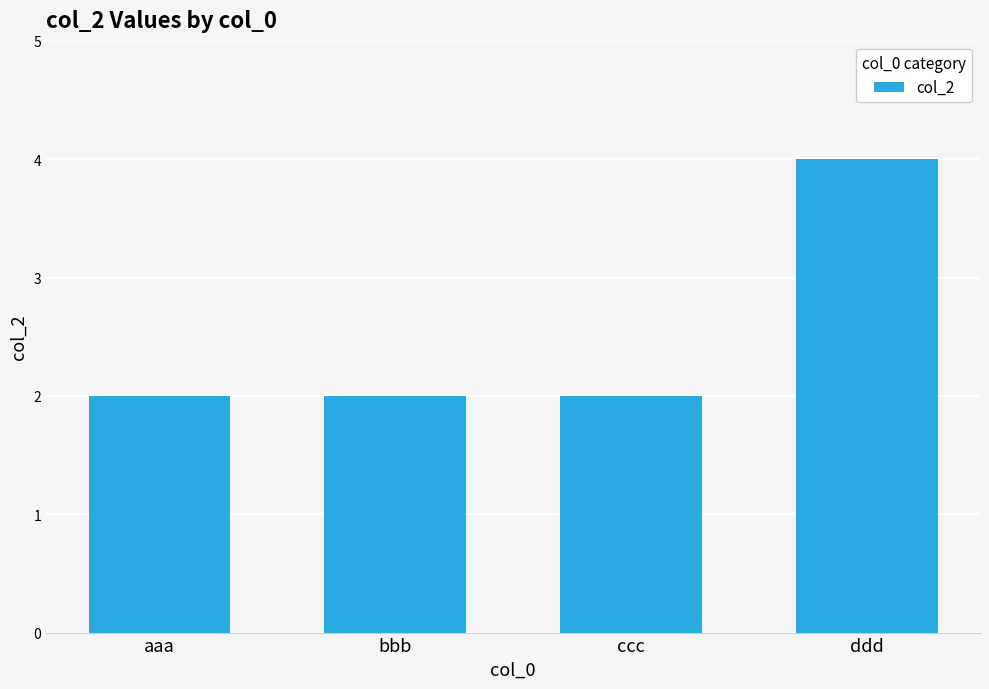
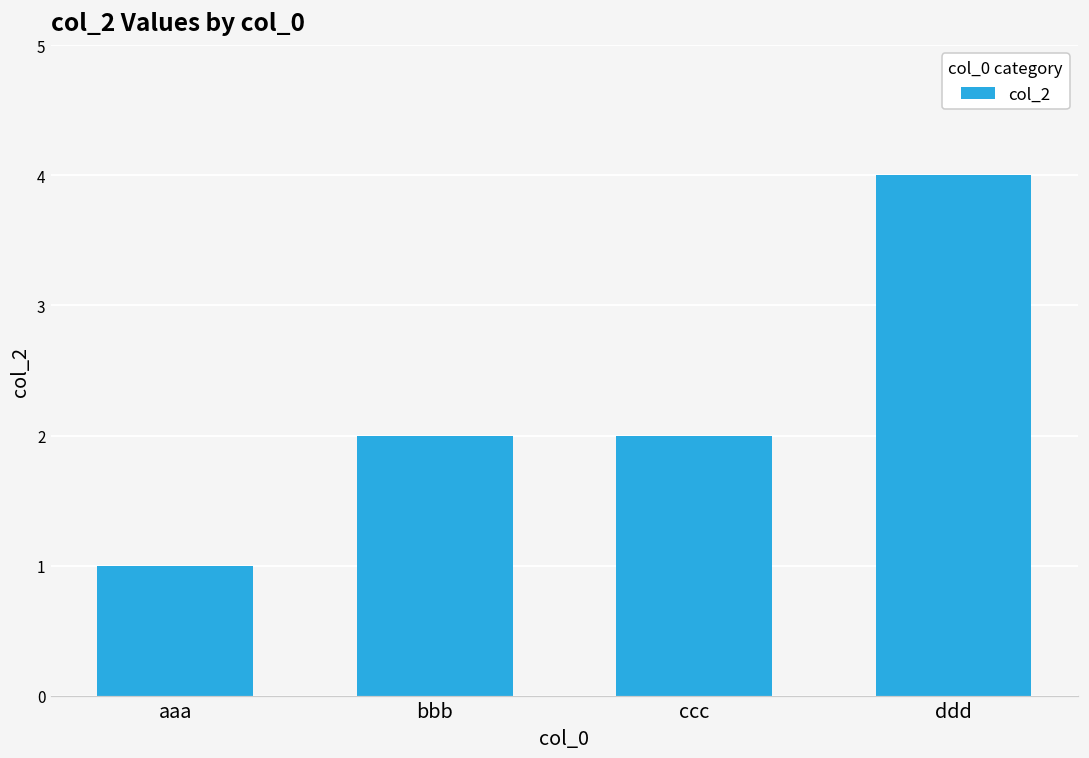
aaa: 2 -> 1
